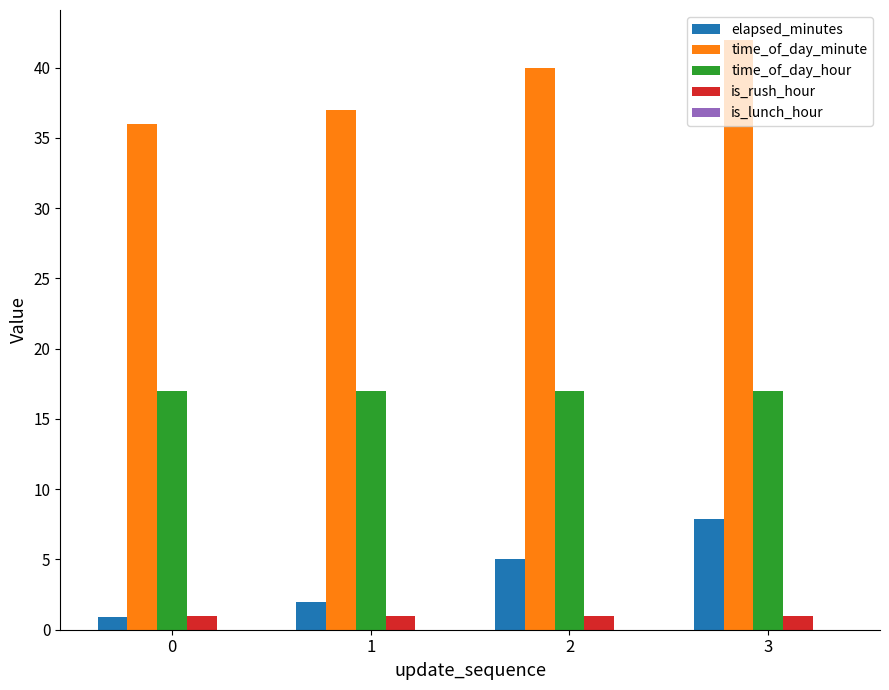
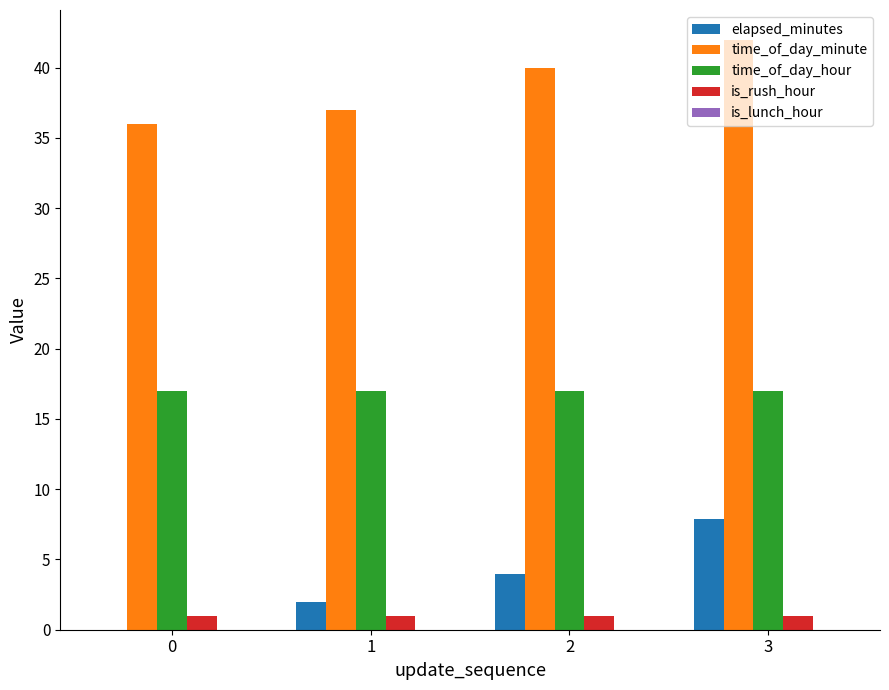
elapsed_minutes, 0: 0.9 -> 0.0
elapsed_minutes, 2: 5 -> 4
